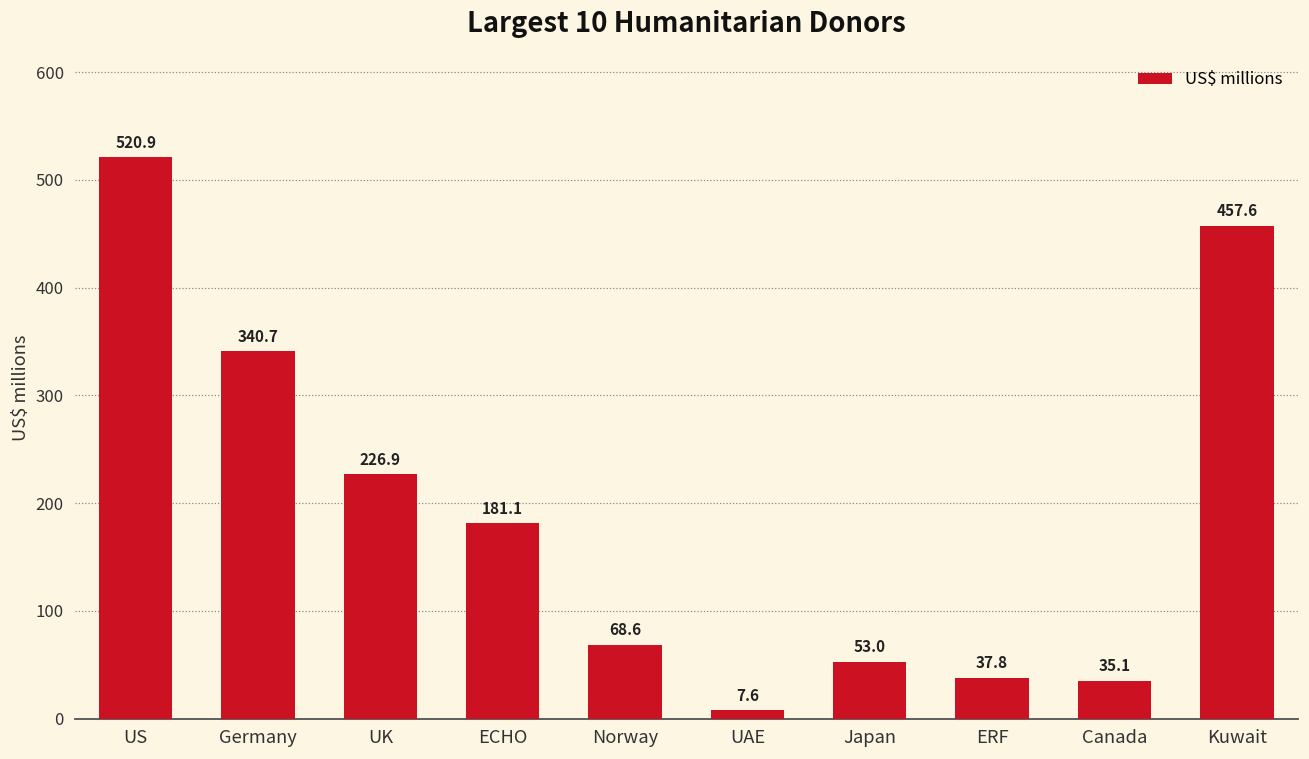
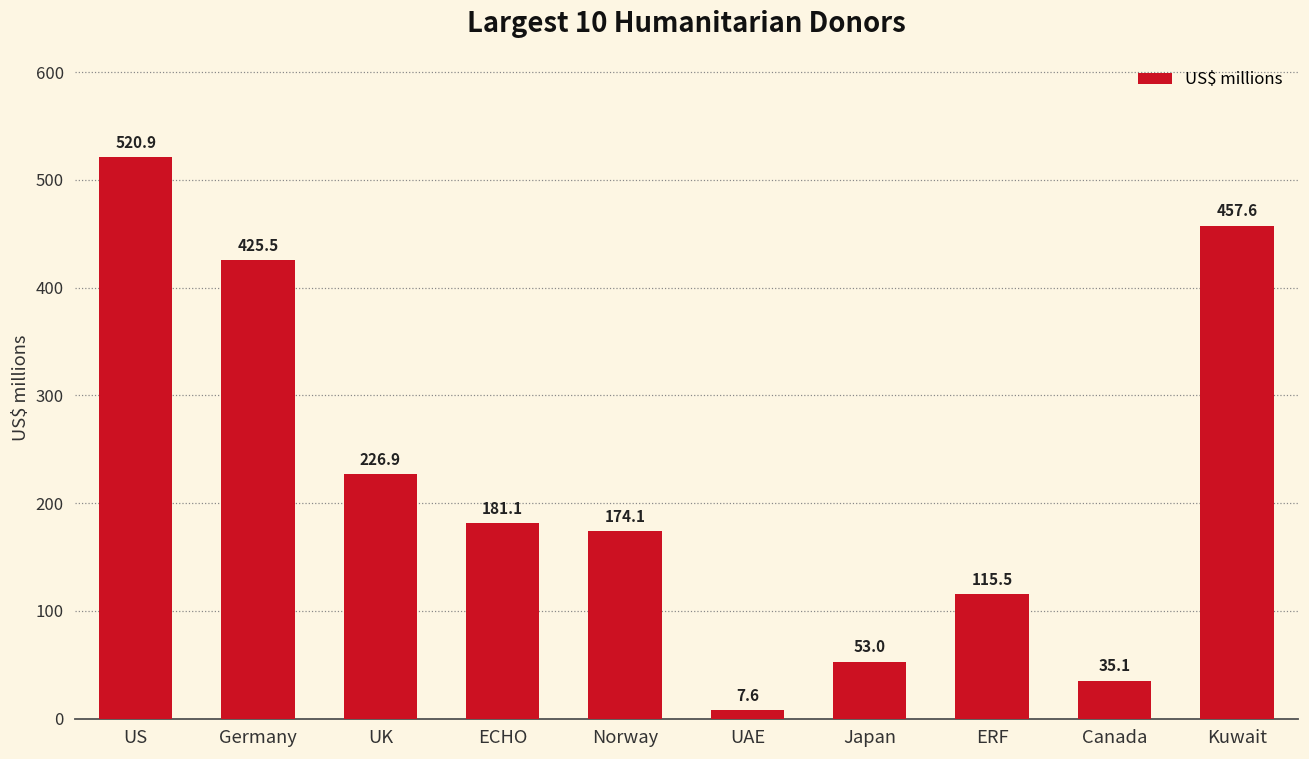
Germany: 340.7 -> 425.5
Norway: 68.6 -> 174.1
ERF: 37.8 -> 115.5
